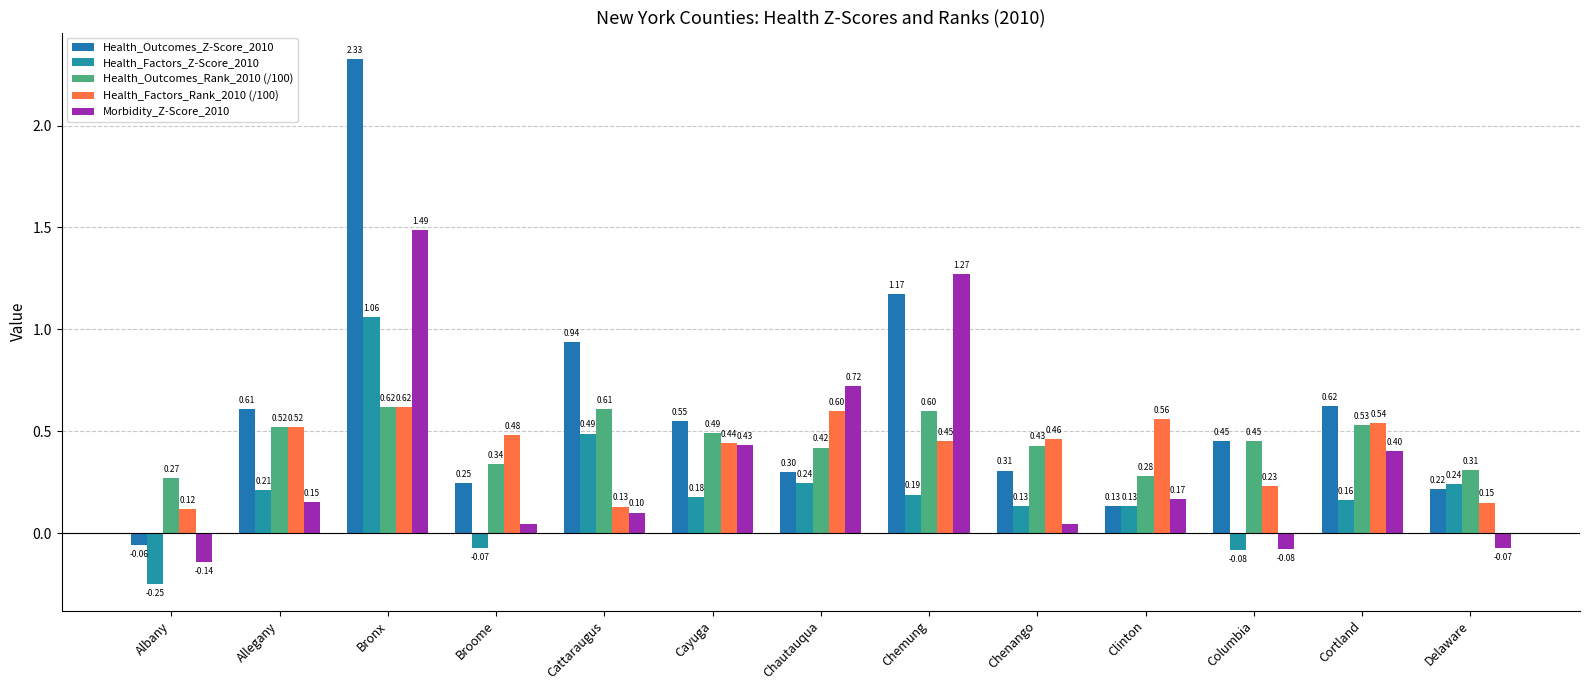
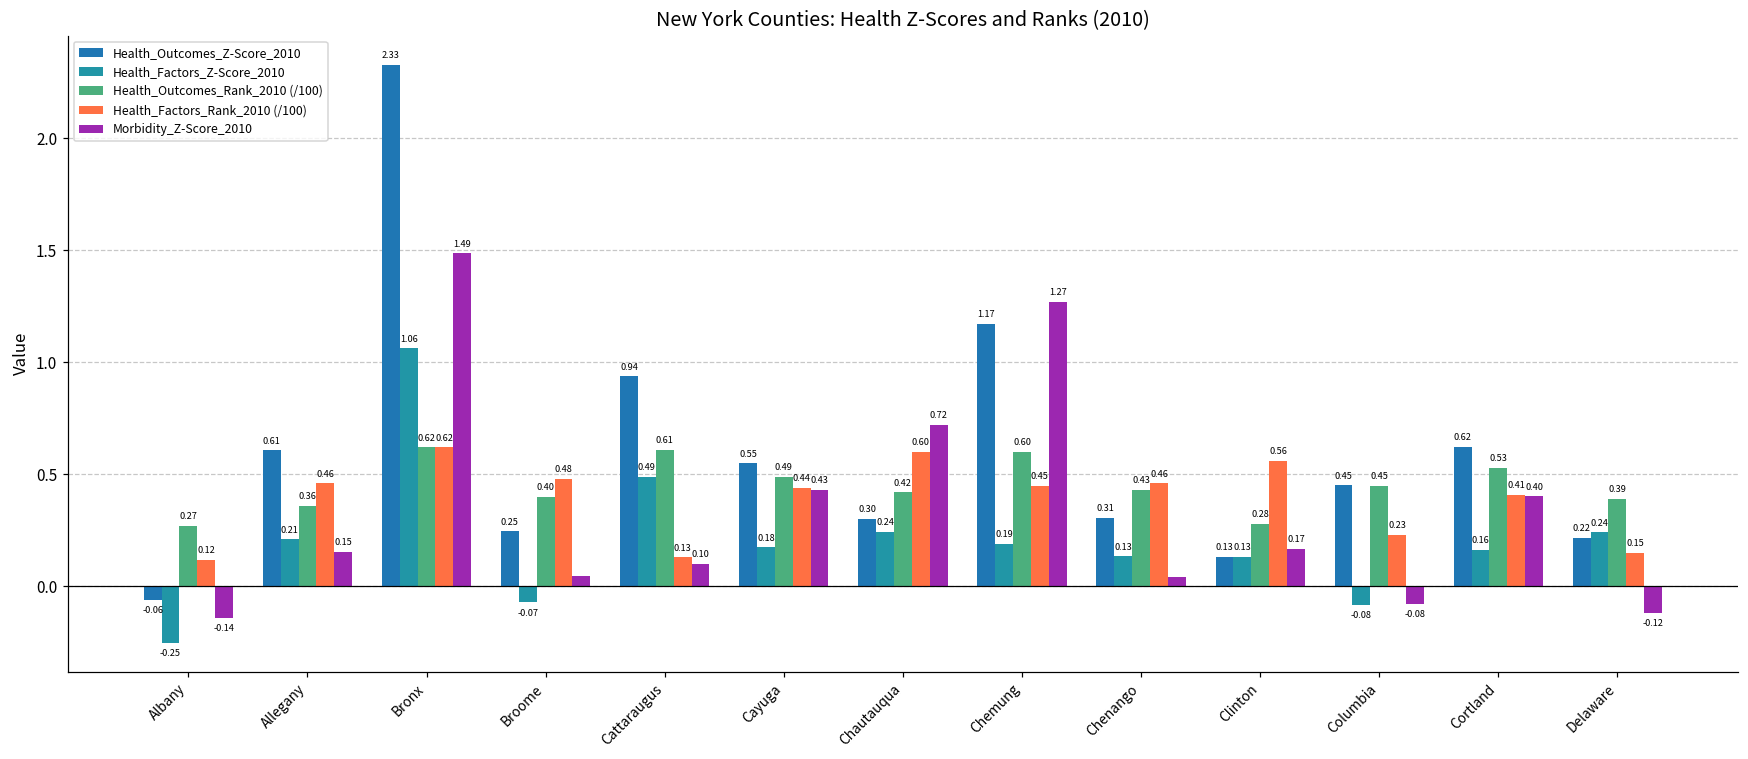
Health_Outcomes_Rank_2010 (/100), Allegany: 0.52 -> 0.36
Health_Factors_Rank_2010 (/100), Allegany: 0.52 -> 0.46
Health_Outcomes_Rank_2010 (/100), Broome: 0.34 -> 0.40
Health_Factors_Rank_2010 (/100), Cortland: 0.54 -> 0.41
Health_Outcomes_Rank_2010 (/100), Delaware: 0.31 -> 0.39
Morbidity_Z-Score_2010, Delaware: -0.07 -> -0.12
